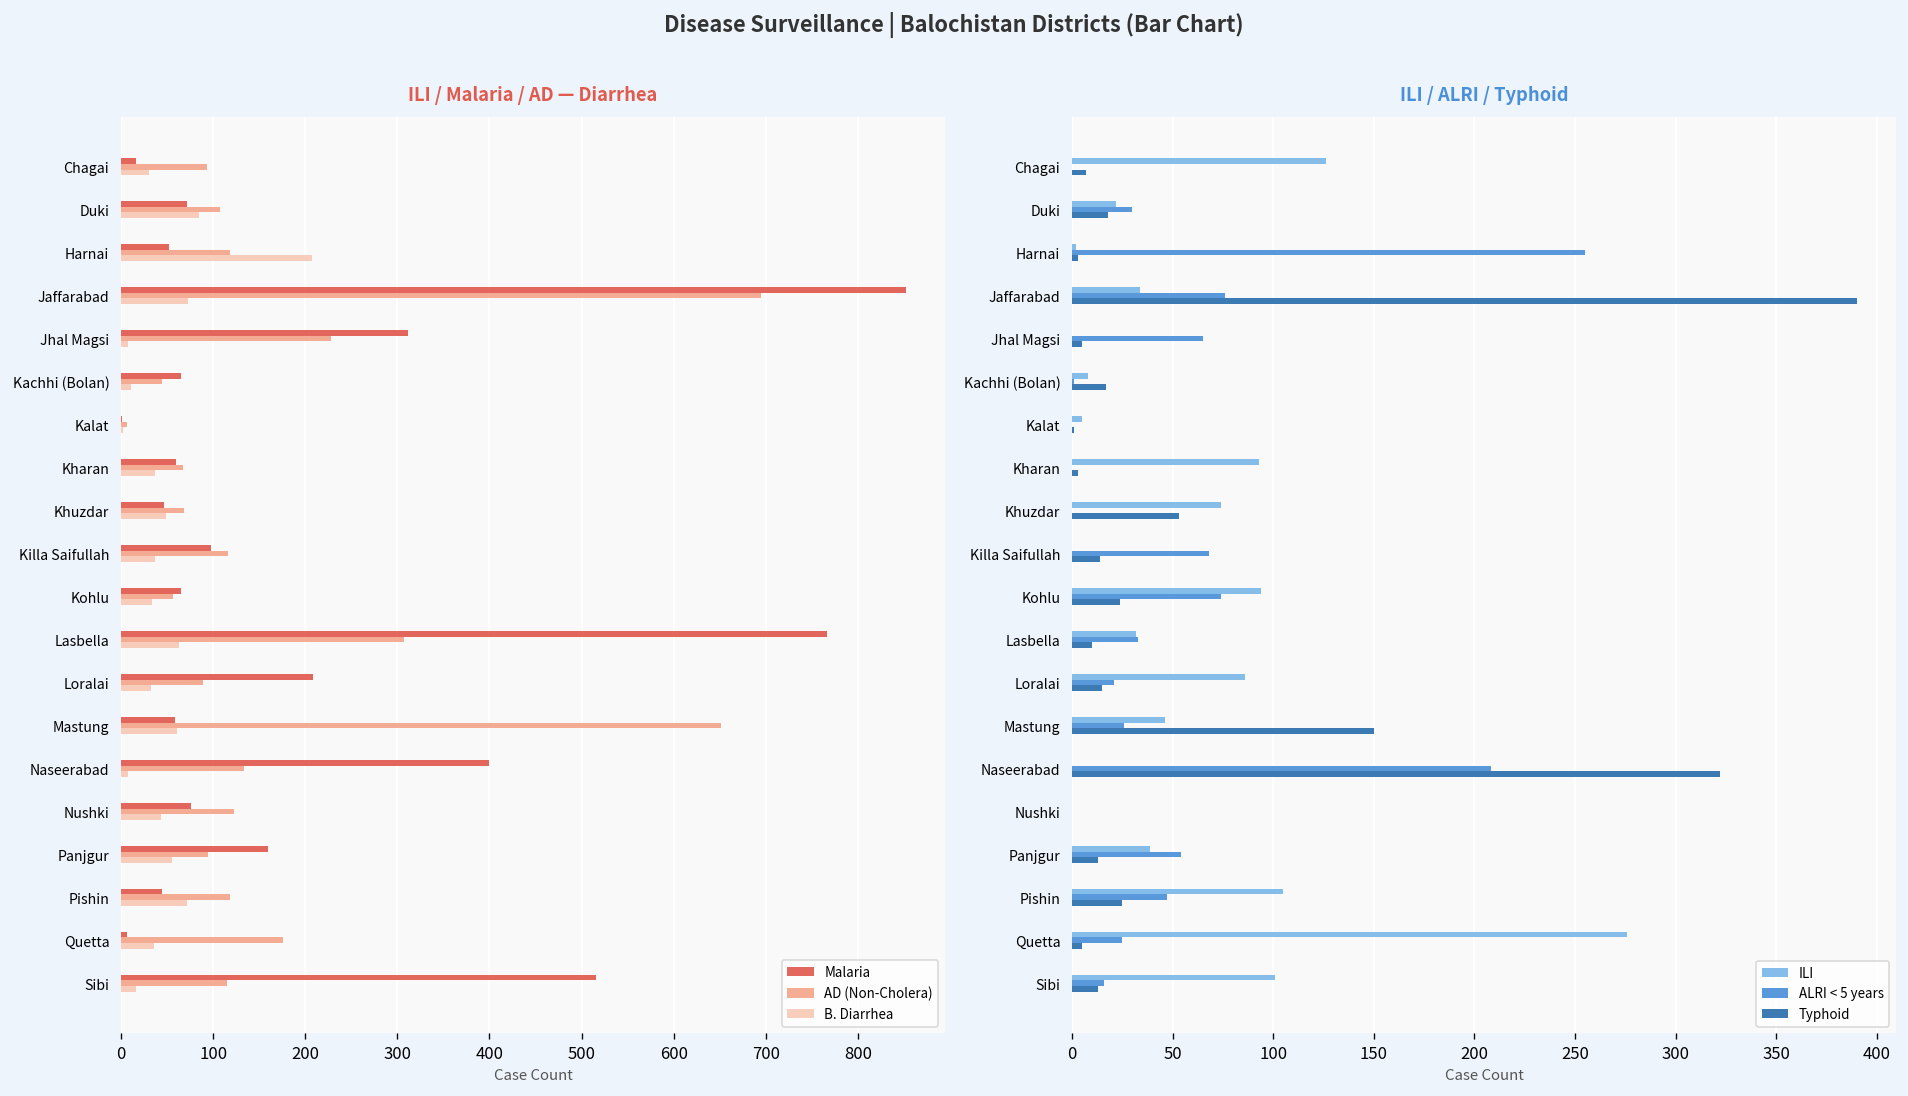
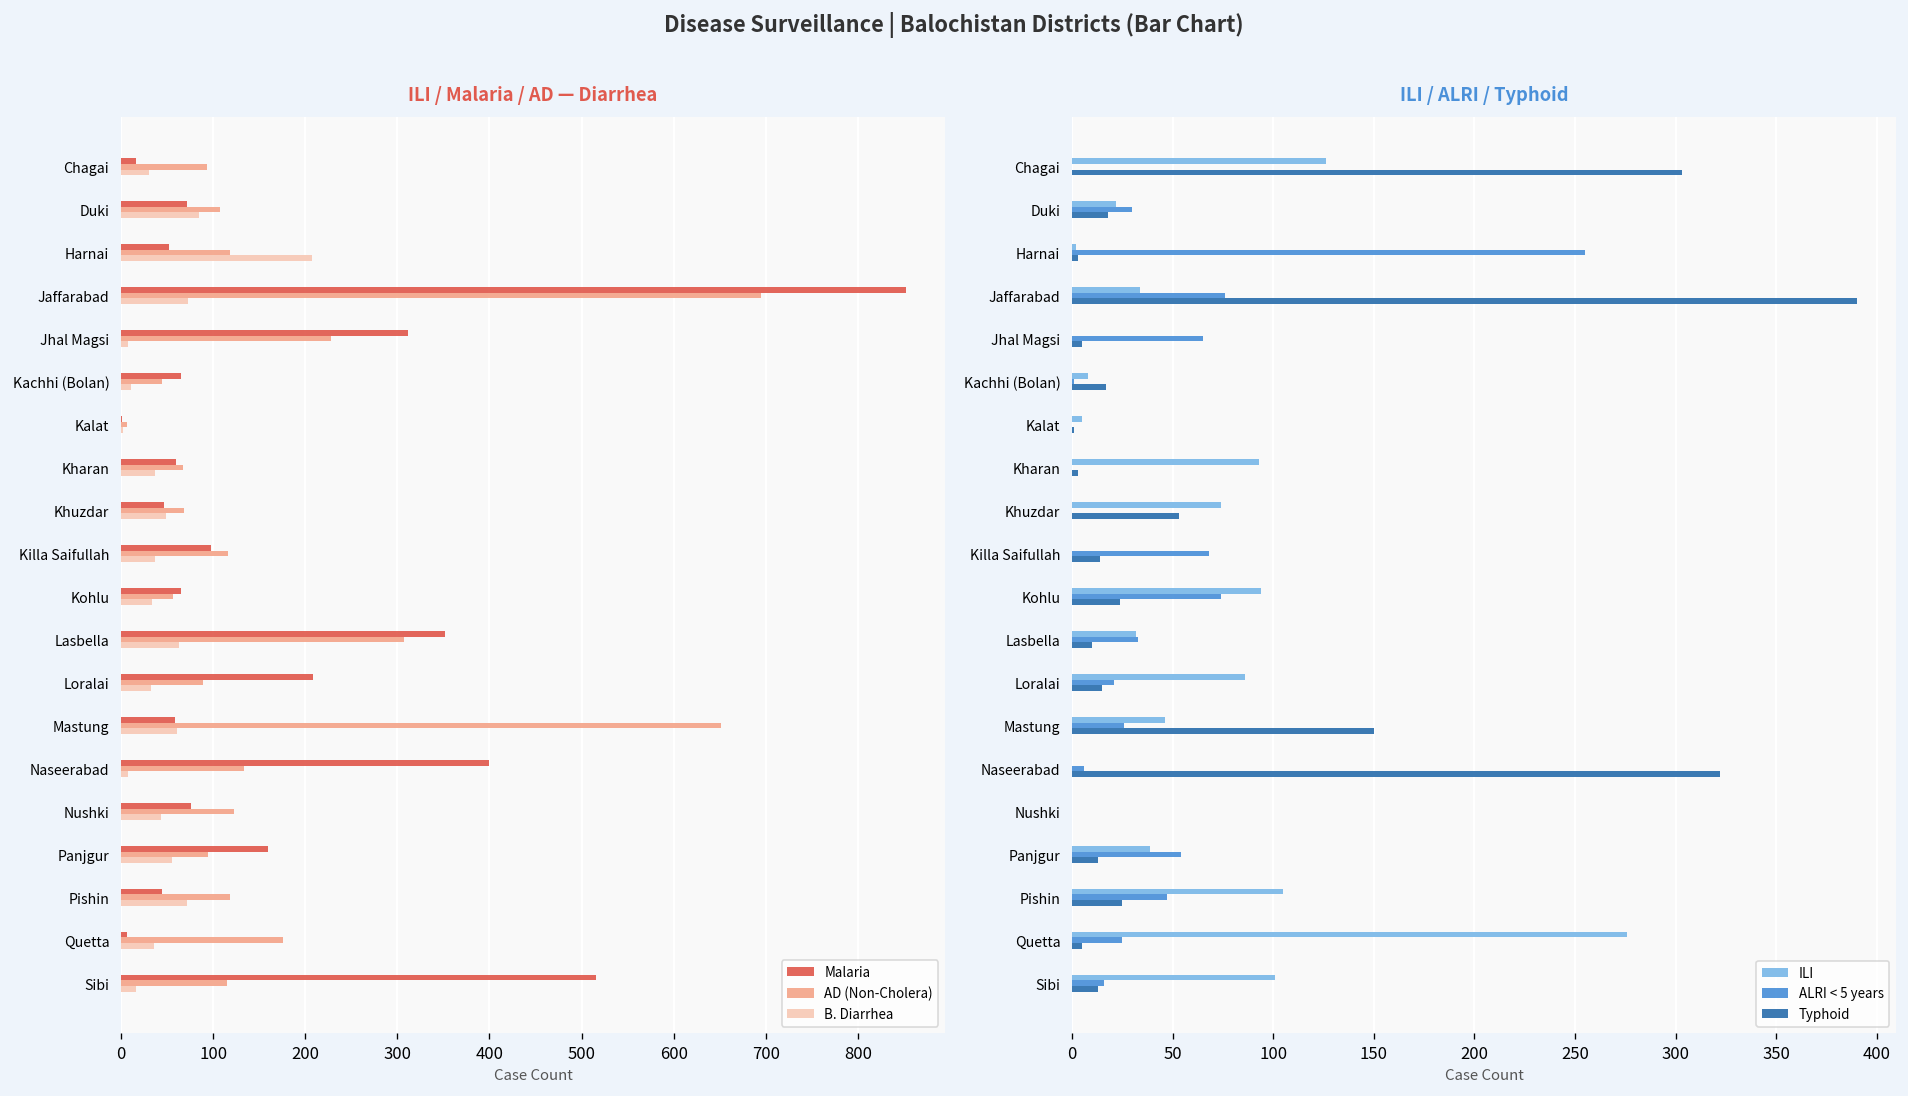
ILI / Malaria / AD — Diarrhea, Malaria, Lasbella: 770 -> 350
ILI / ALRI / Typhoid, Typhoid, Chagai: 7 -> 303
ILI / ALRI / Typhoid, ALRI < 5 years, Naseerabad: 208 -> 6
